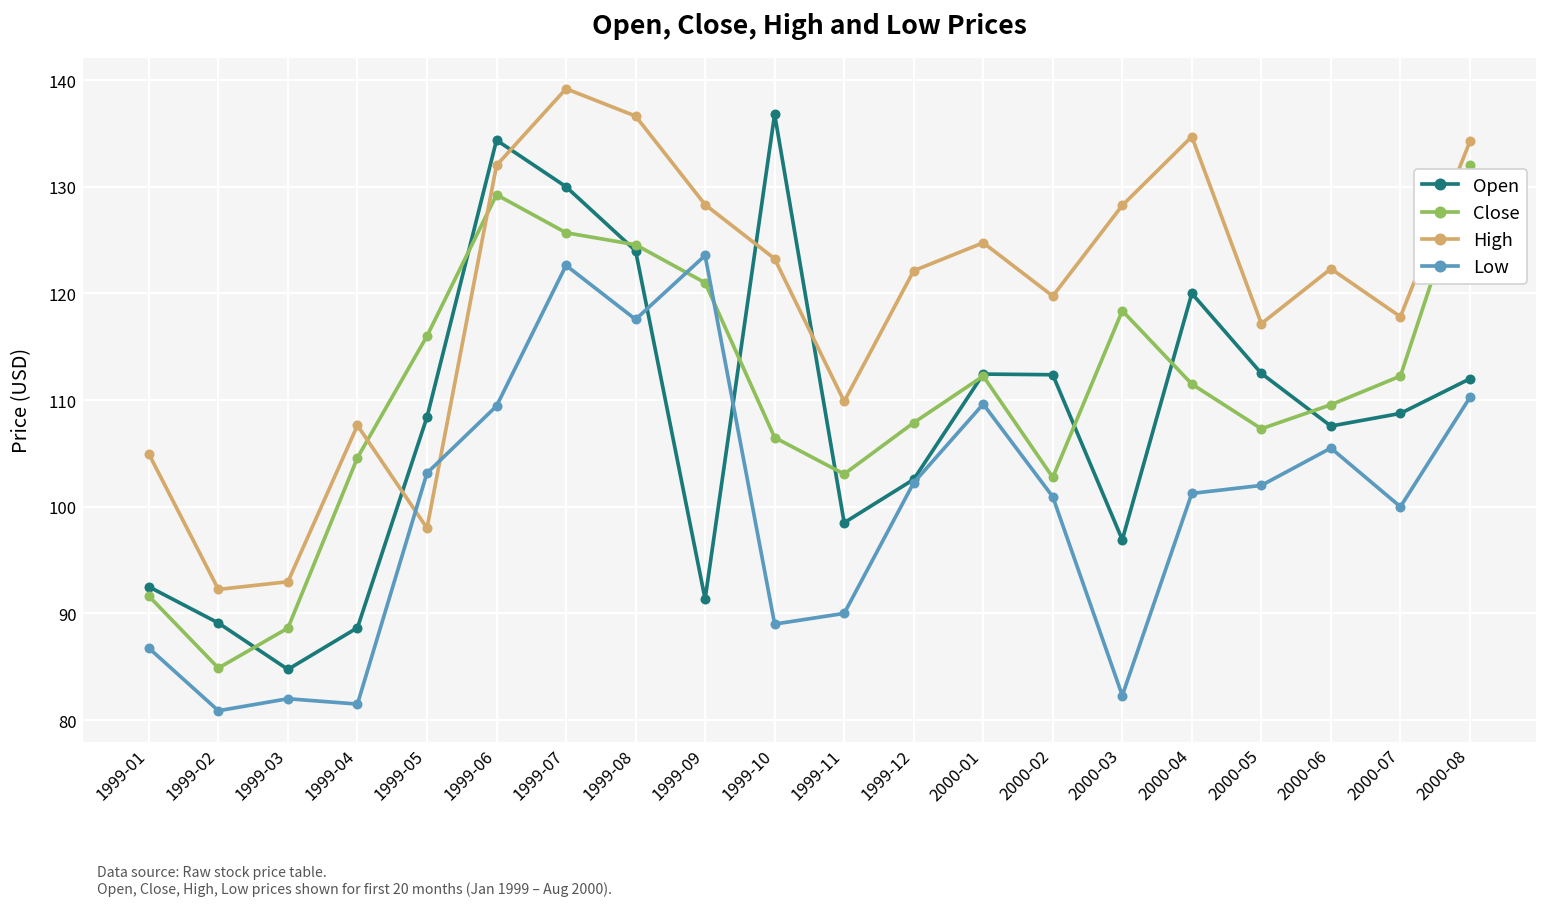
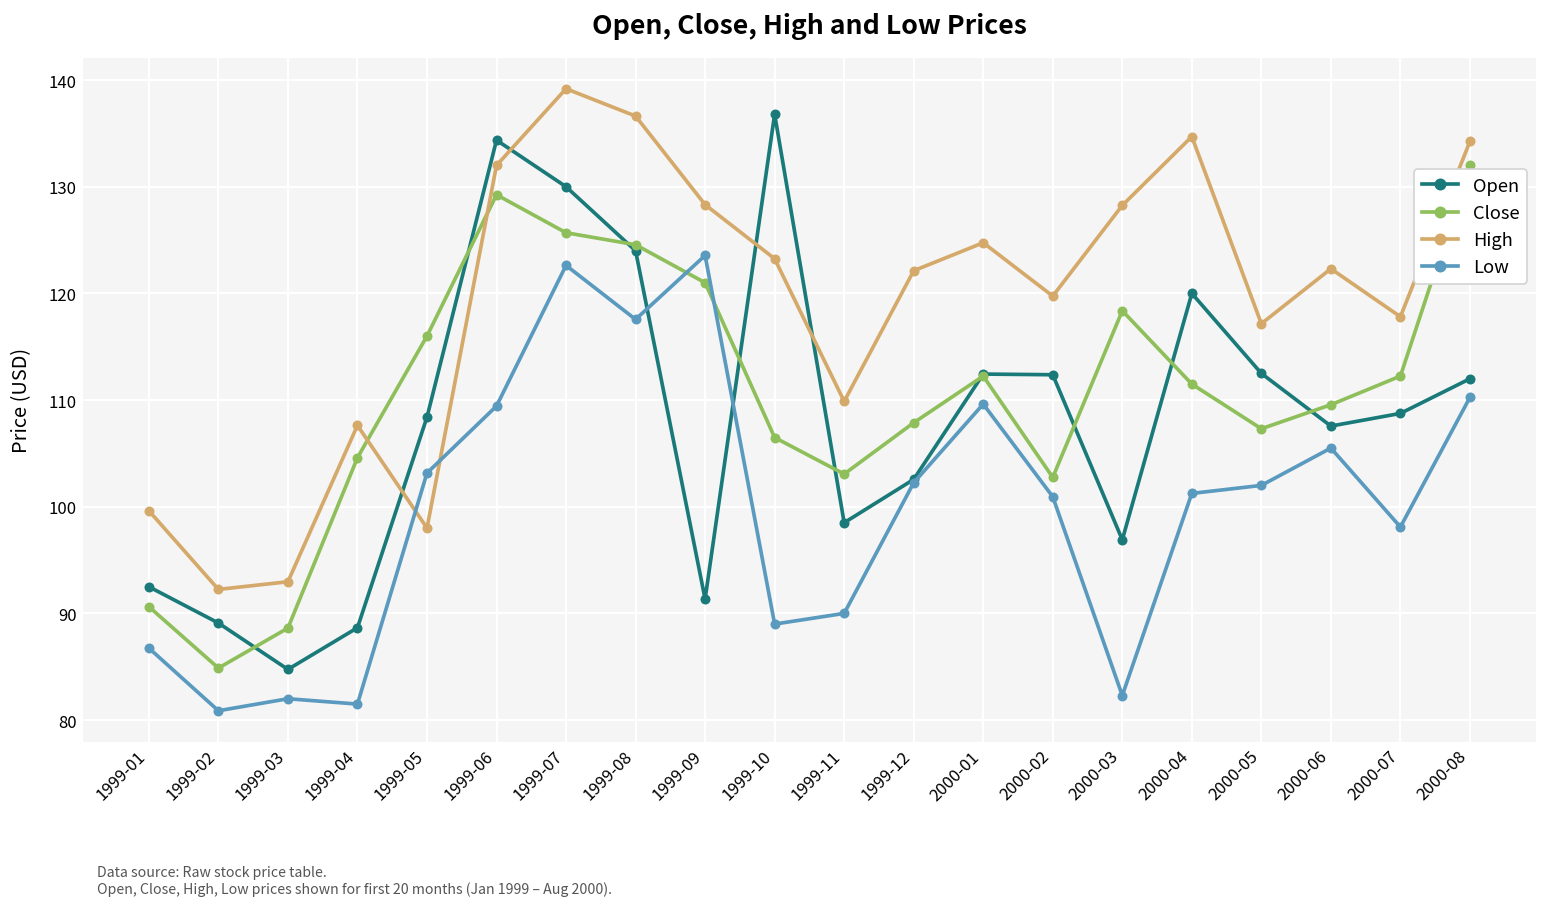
Close, 1999-01: 92 -> 91
High, 1999-01: 105 -> 100
Low, 2000-07: 100 -> 98
